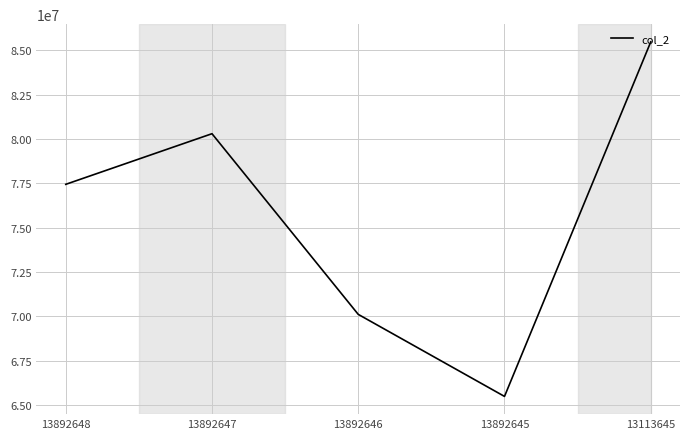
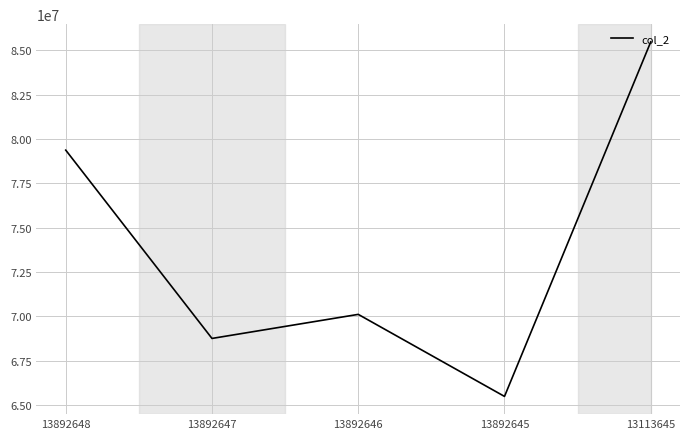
13892648: 77400000 -> 79400000
13892647: 80300000 -> 68700000
